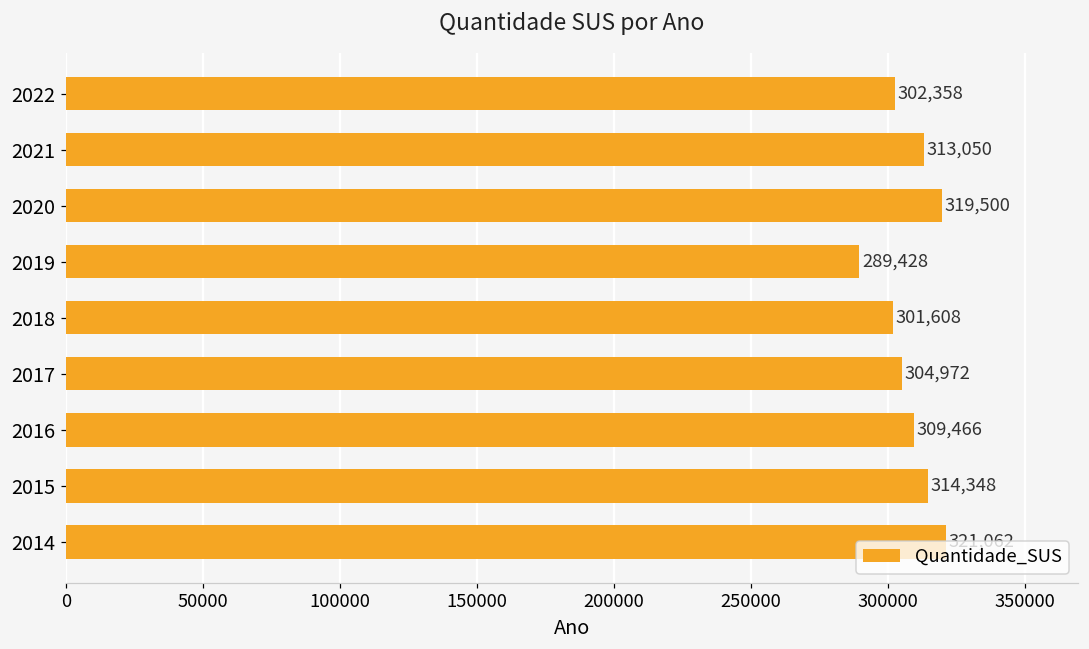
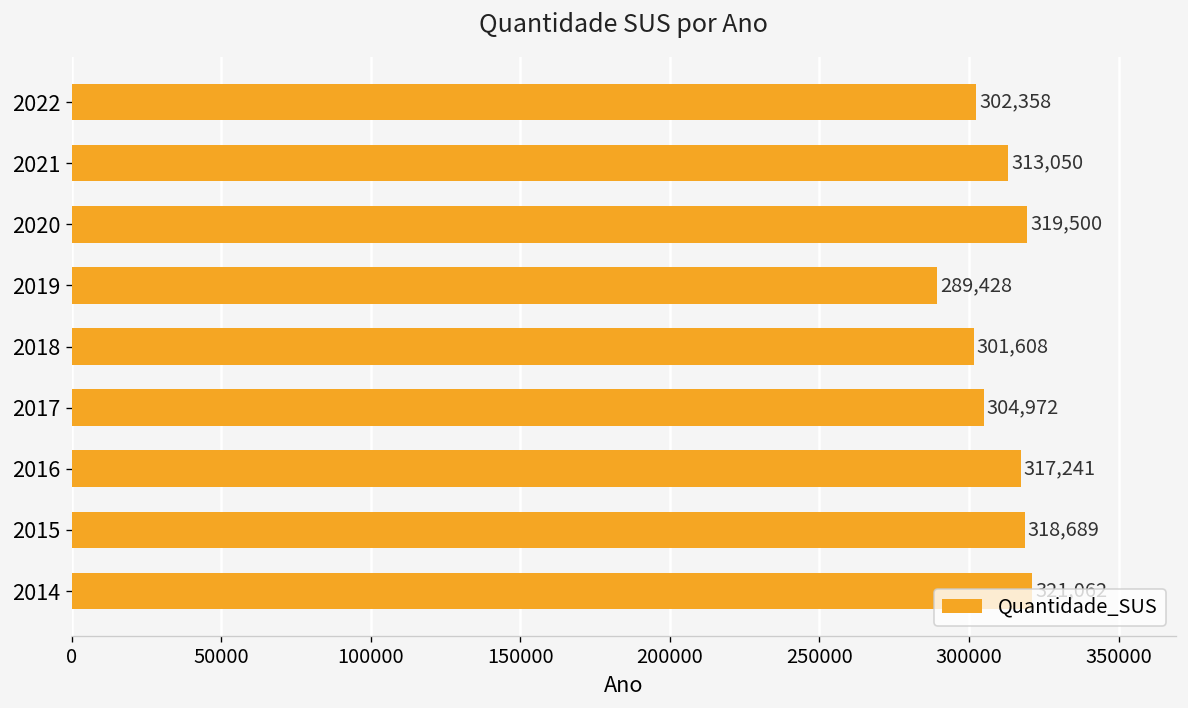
2016: 309,466 -> 317,241
2015: 314,348 -> 318,689
